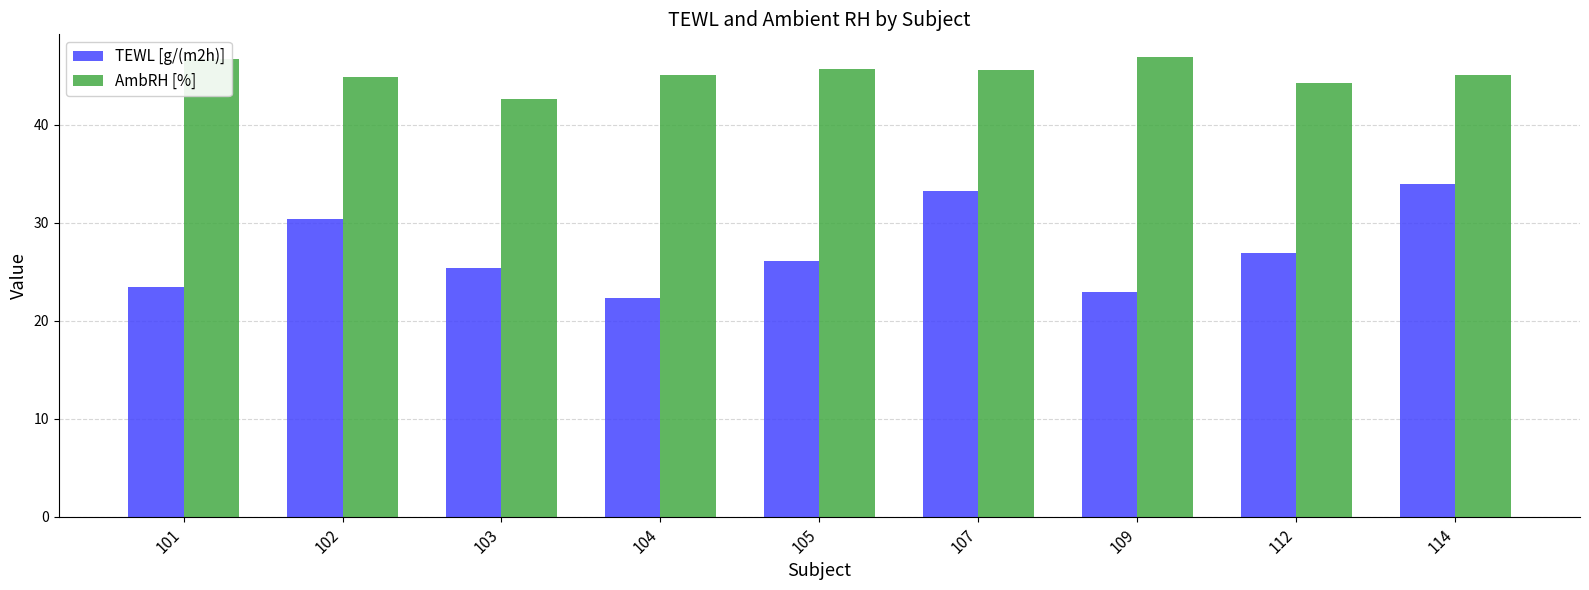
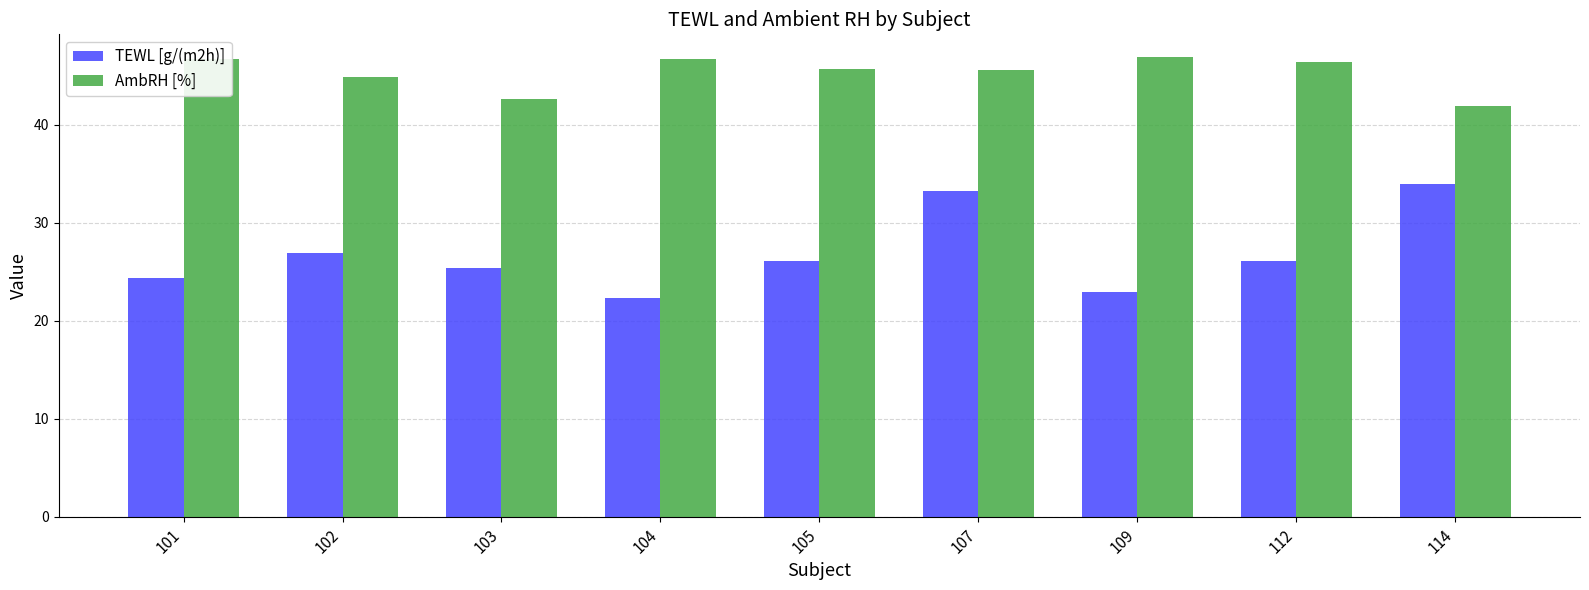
TEWL [g/(m2h)], 101: 23 -> 24
TEWL [g/(m2h)], 102: 30 -> 27
AmbRH [%], 104: 45 -> 47
TEWL [g/(m2h)], 112: 27 -> 26
AmbRH [%], 112: 44 -> 46
AmbRH [%], 114: 45 -> 42
